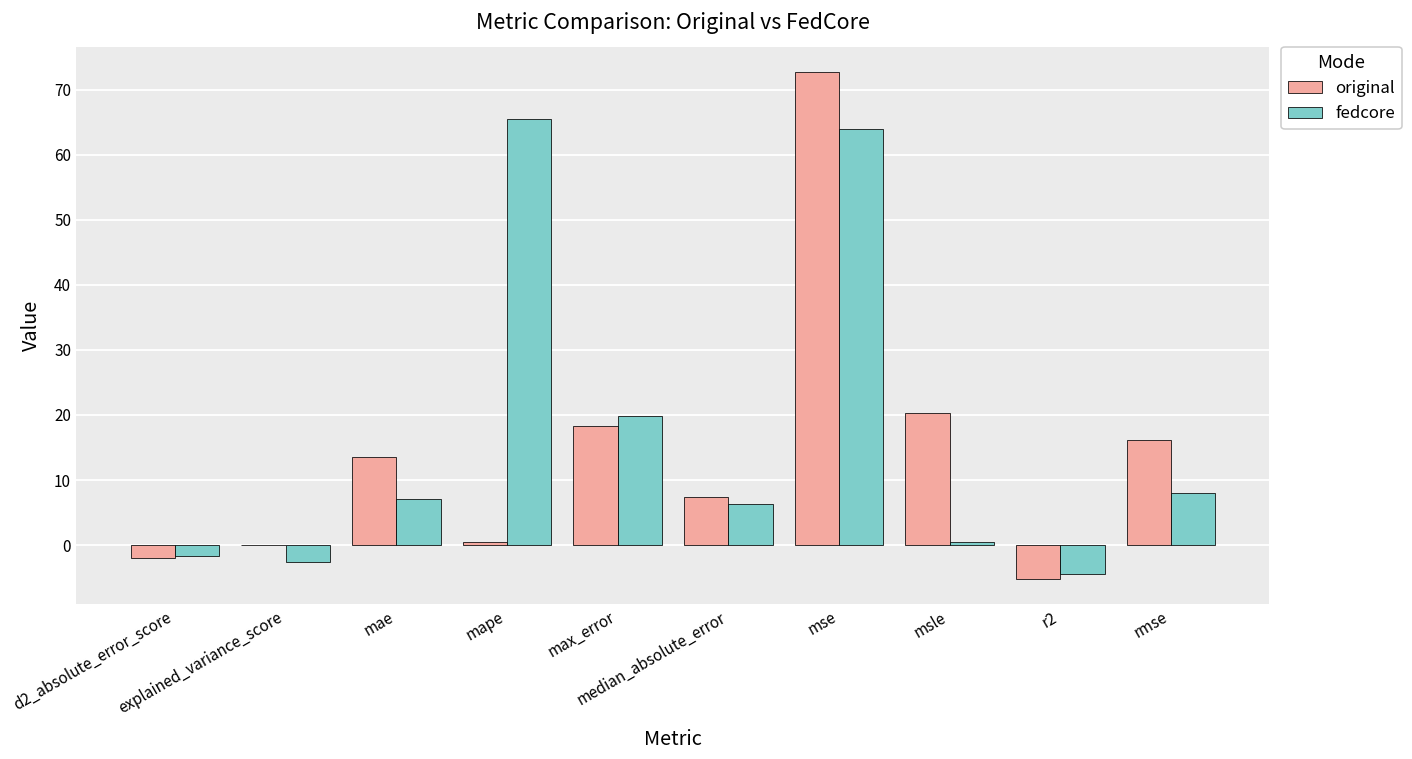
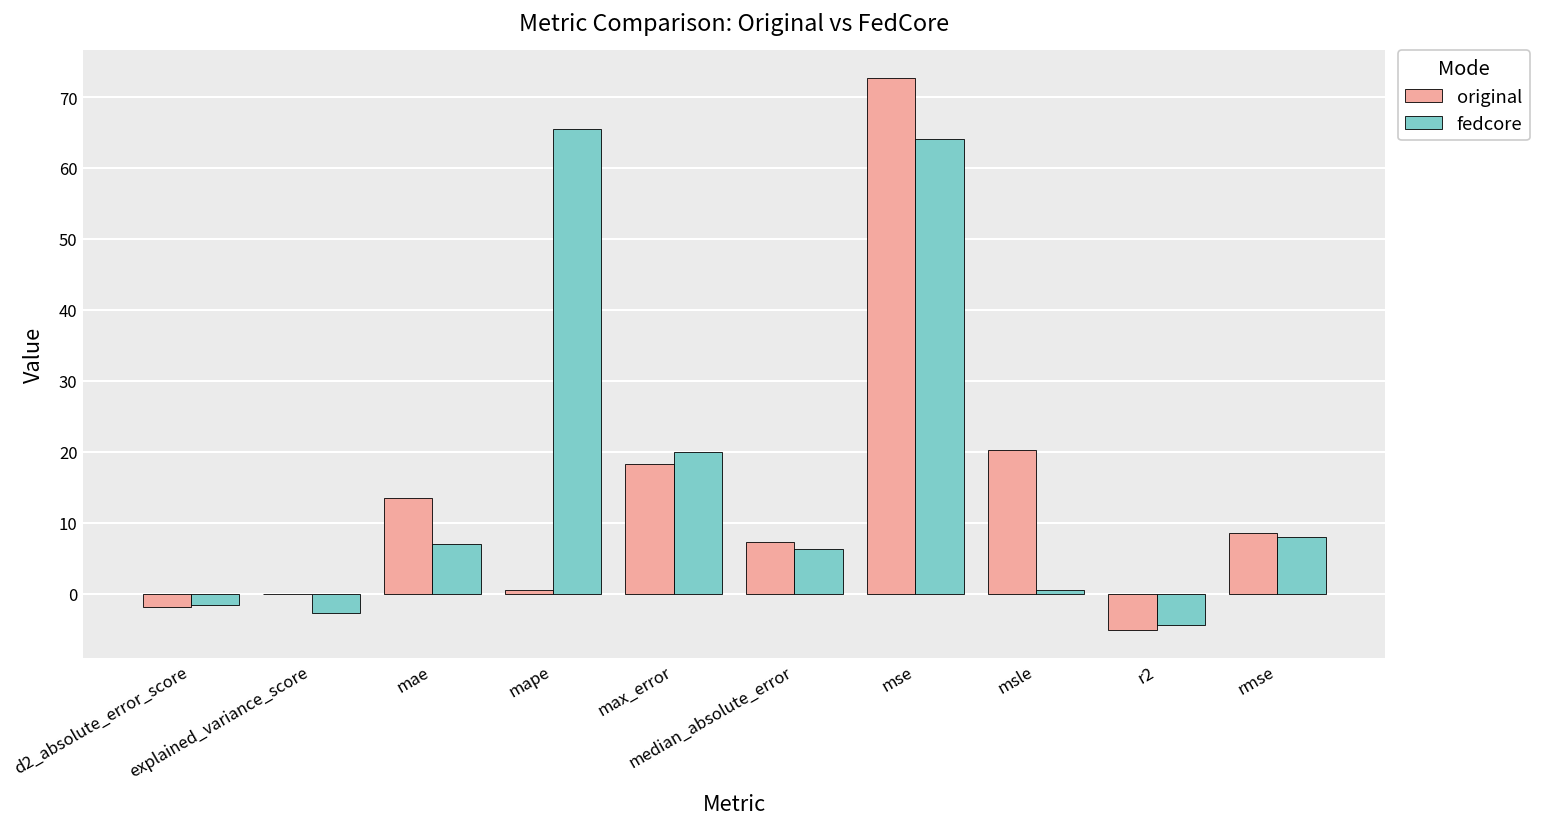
original, rmse: 16 -> 9
